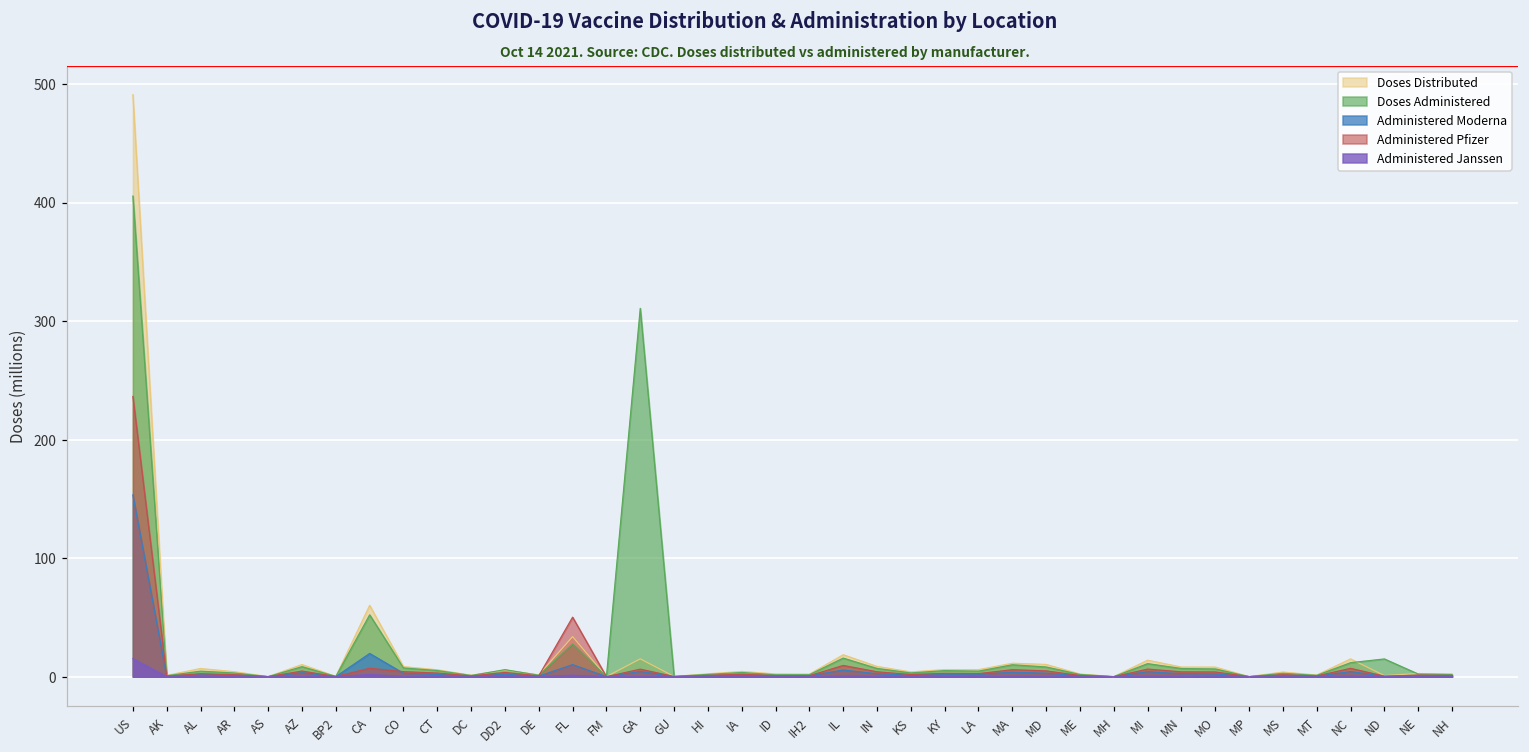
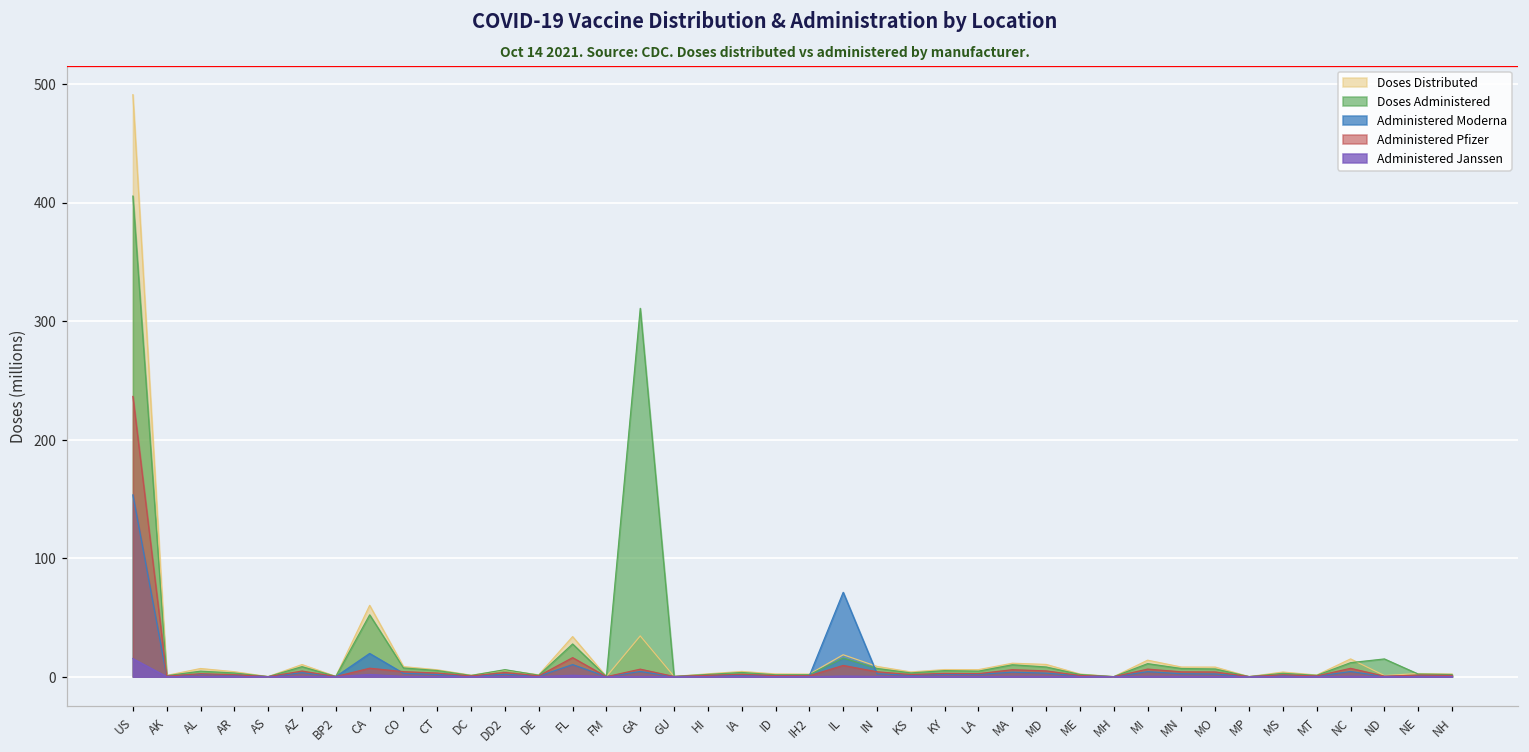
Administered Pfizer, FL: 50 -> 16
Doses Distributed, GA: 15 -> 34
Administered Moderna, IL: 6 -> 71
